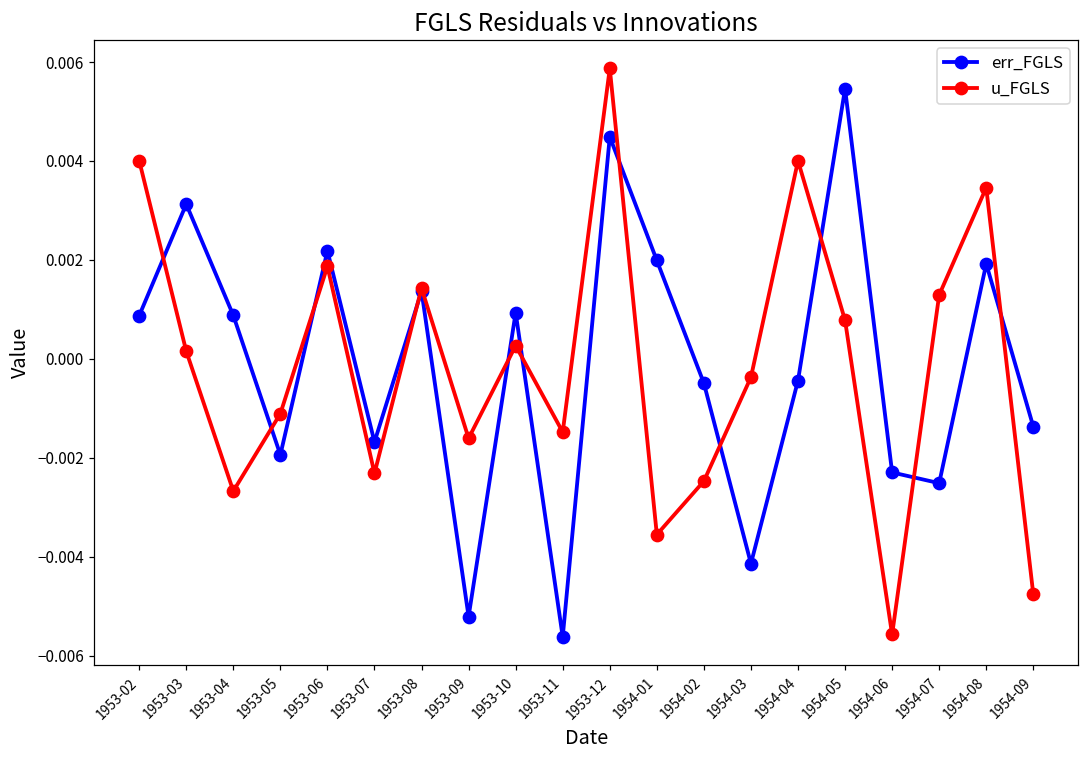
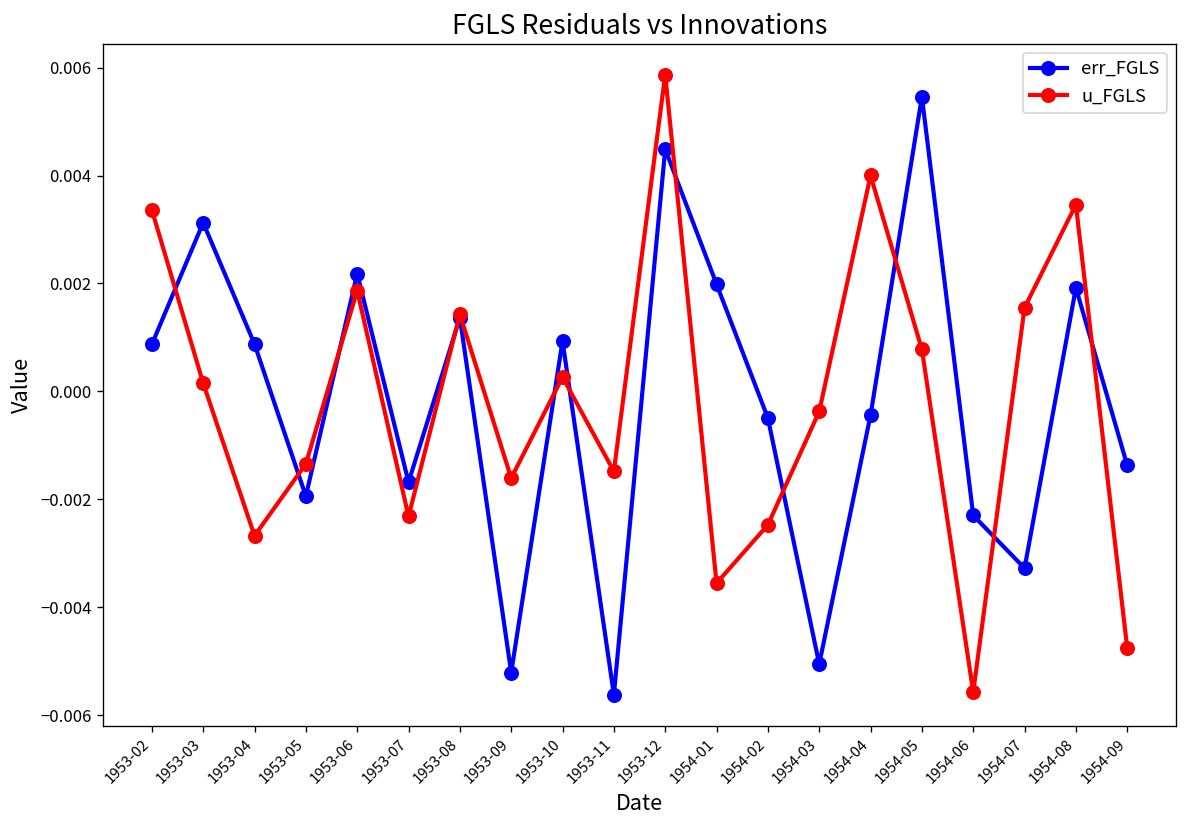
u_FGLS, 1953-02: 0.0040 -> 0.0034
u_FGLS, 1953-05: -0.0011 -> -0.0013
err_FGLS, 1954-03: -0.0041 -> -0.0051
err_FGLS, 1954-07: -0.0025 -> -0.0033
u_FGLS, 1954-07: 0.0013 -> 0.0016
